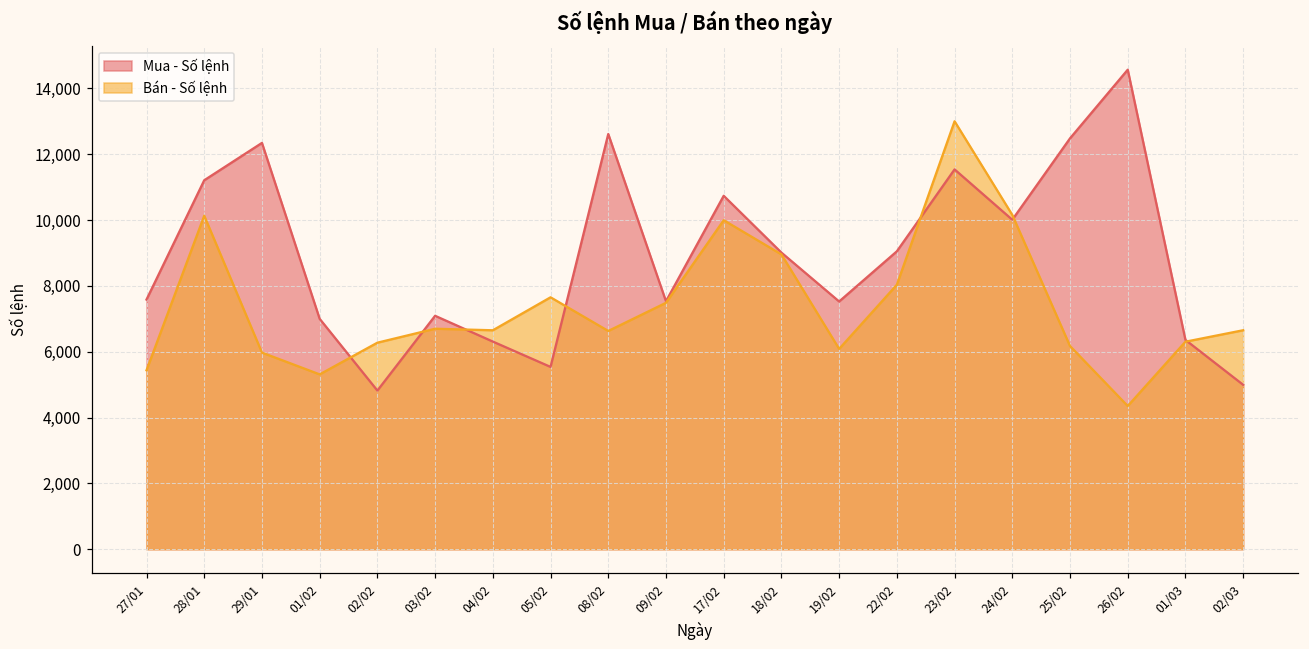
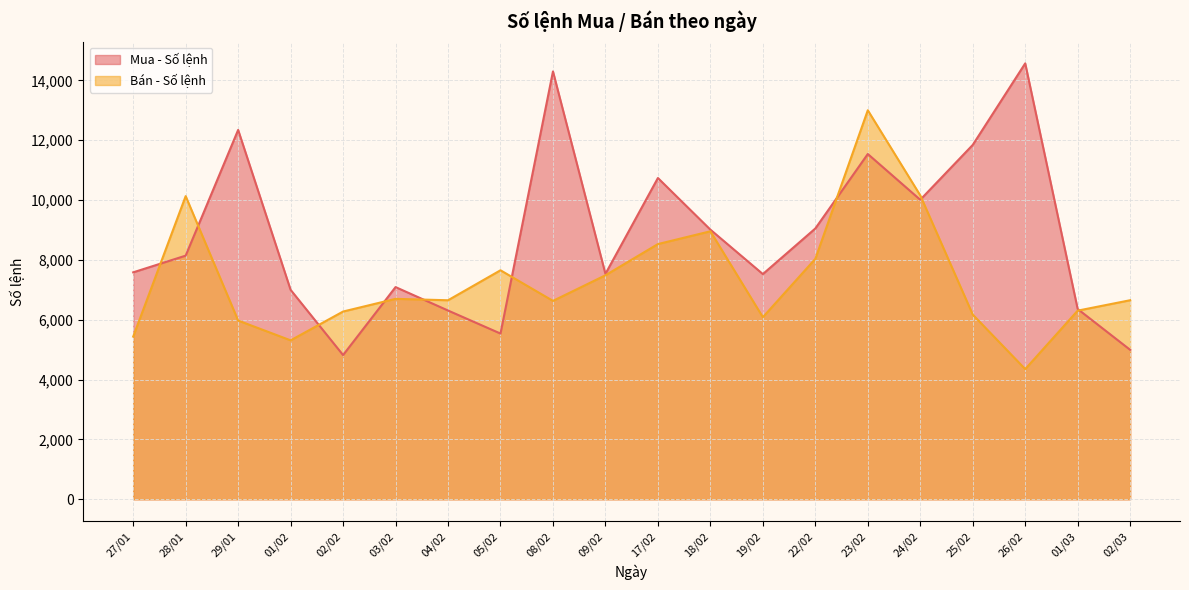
Mua - Số lệnh, 28/01: 11,200 -> 8,100
Mua - Số lệnh, 08/02: 12,600 -> 14,300
Bán - Số lệnh, 17/02: 10,000 -> 8,500
Mua - Số lệnh, 25/02: 12,500 -> 11,800
